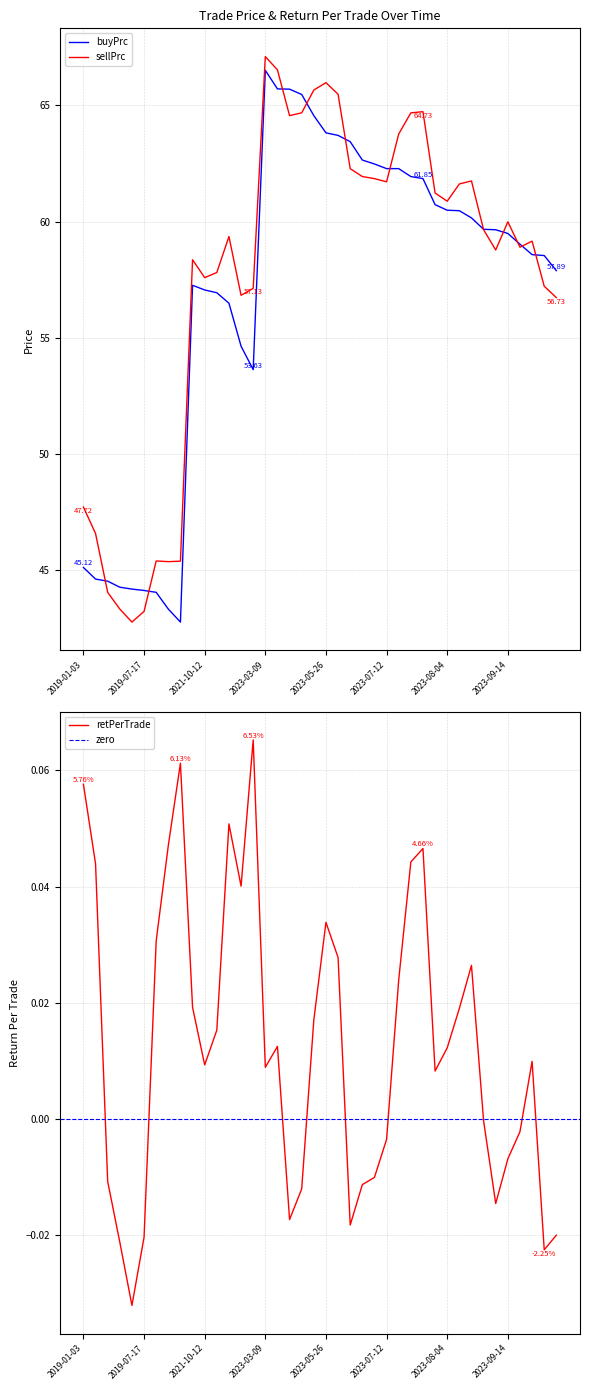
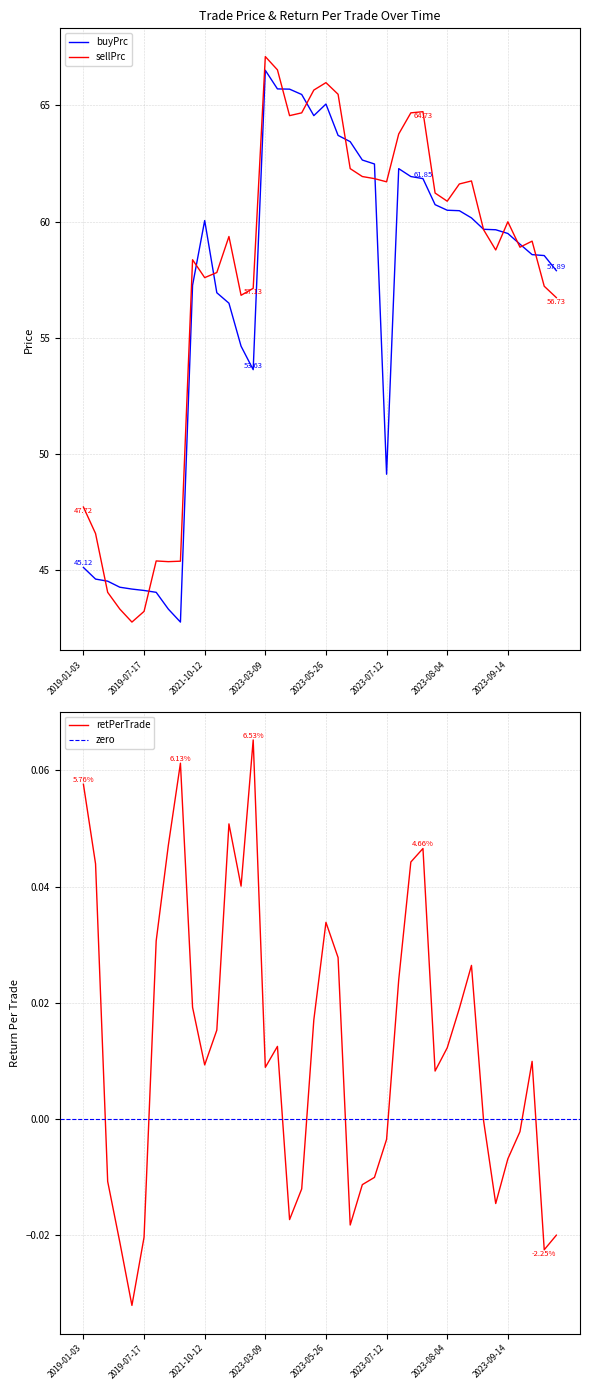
Trade Price & Return Per Trade Over Time, buyPrc, 2021-10-12: 57.1 -> 60.0
Trade Price & Return Per Trade Over Time, buyPrc, 2023-05-26: 63.8 -> 65.1
Trade Price & Return Per Trade Over Time, buyPrc, 2023-07-12: 62.3 -> 49.1
